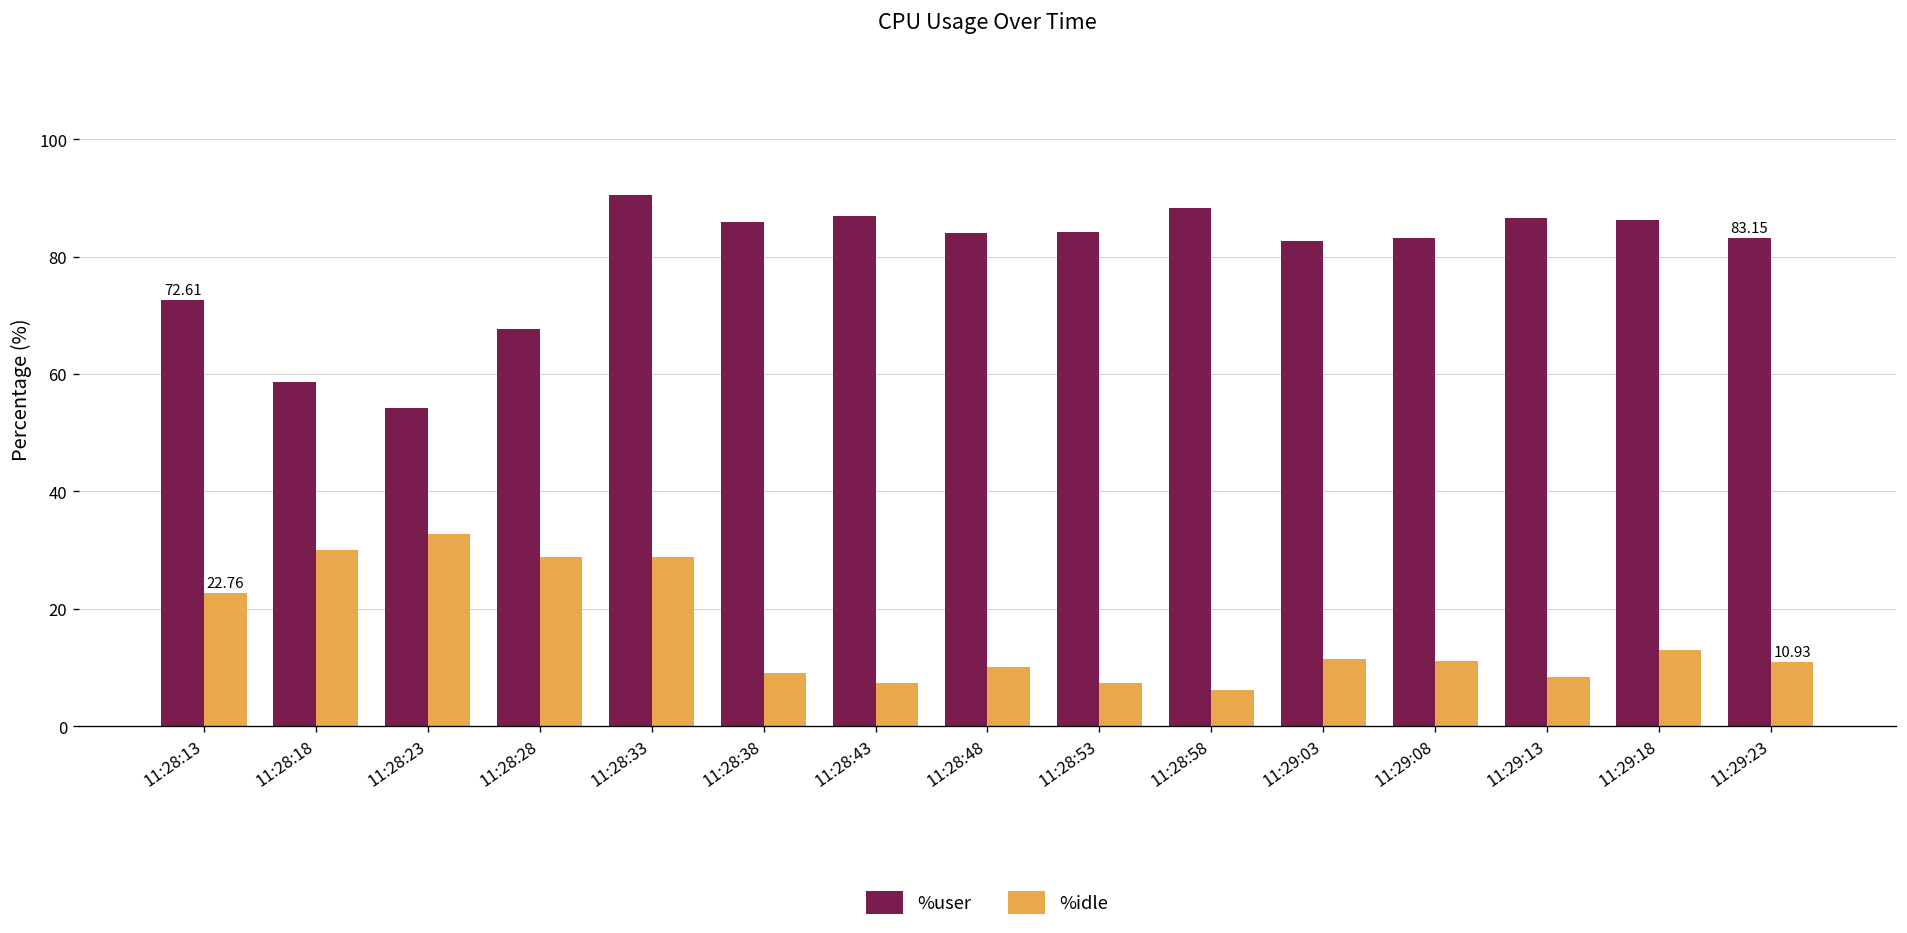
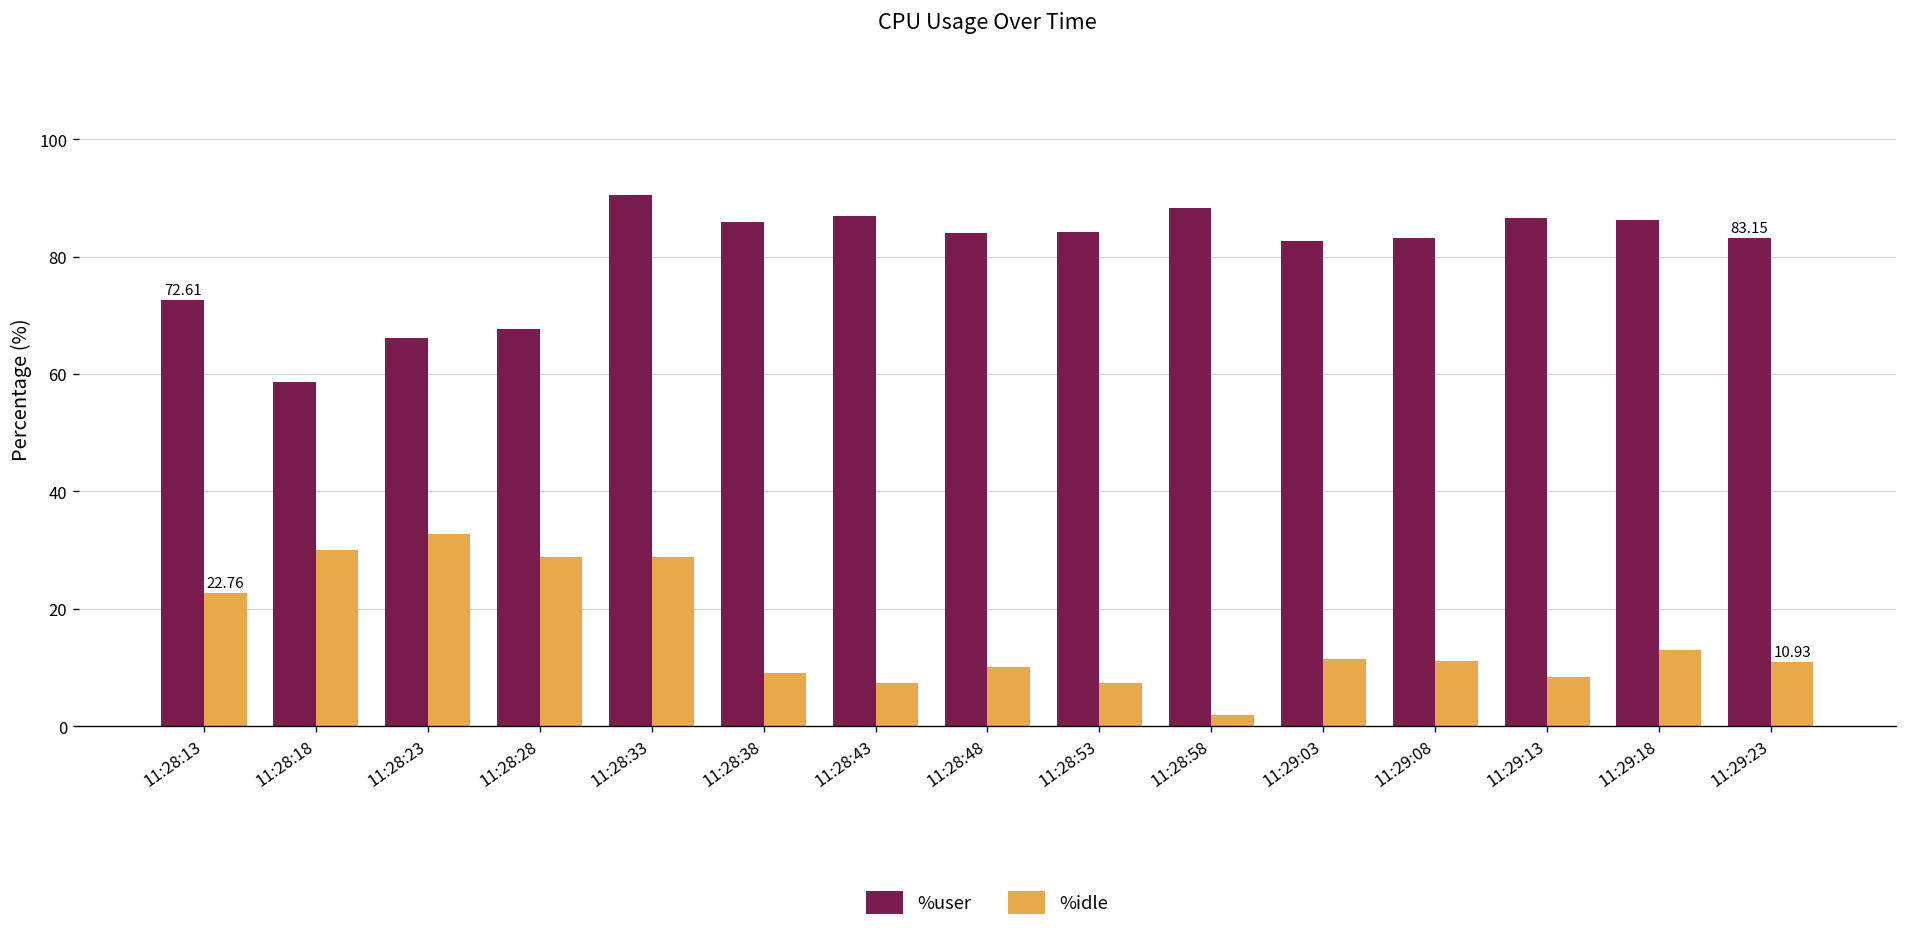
%user, 11:28:23: 54 -> 66
%idle, 11:28:58: 6 -> 2
